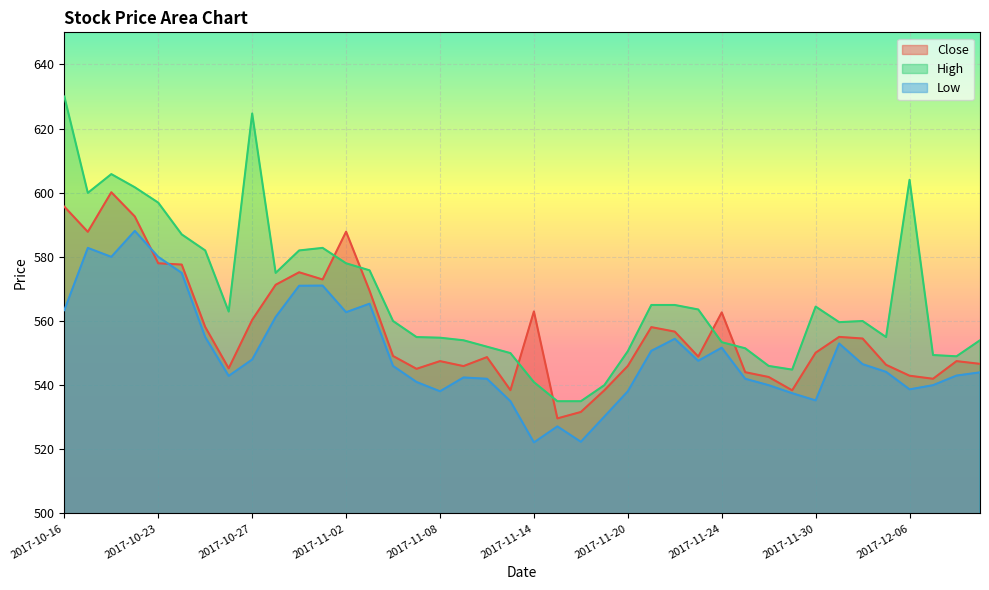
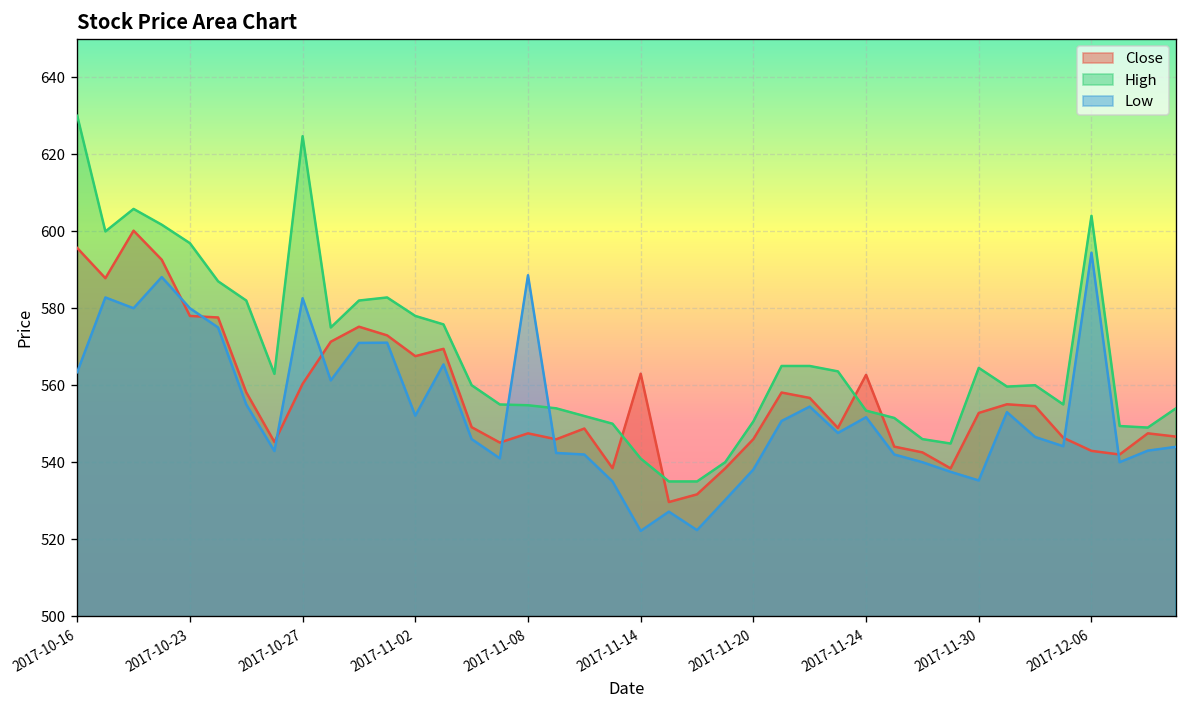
Low, 2017-10-27: 548 -> 583
Close, 2017-11-02: 588 -> 568
Low, 2017-11-02: 563 -> 552
Low, 2017-11-08: 538 -> 589
Close, 2017-11-30: 550 -> 553
Low, 2017-12-06: 539 -> 594
